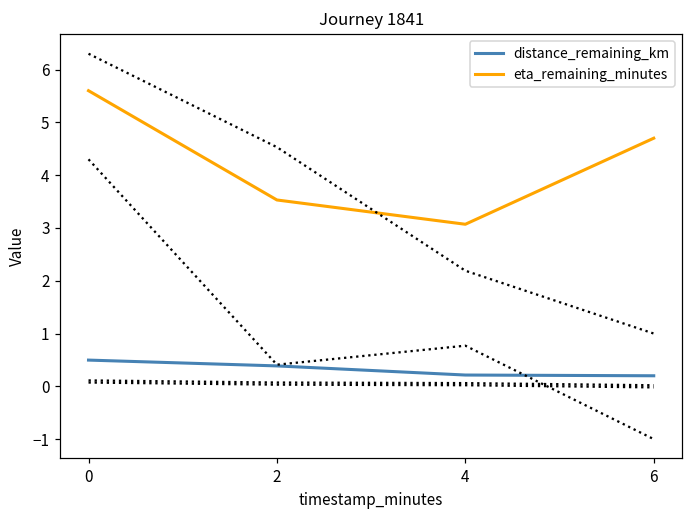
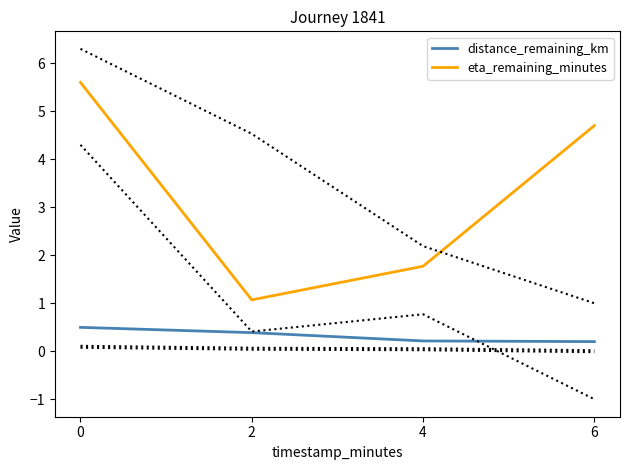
eta_remaining_minutes, 2: 3.5 -> 1.1
eta_remaining_minutes, 4: 3.1 -> 1.8
